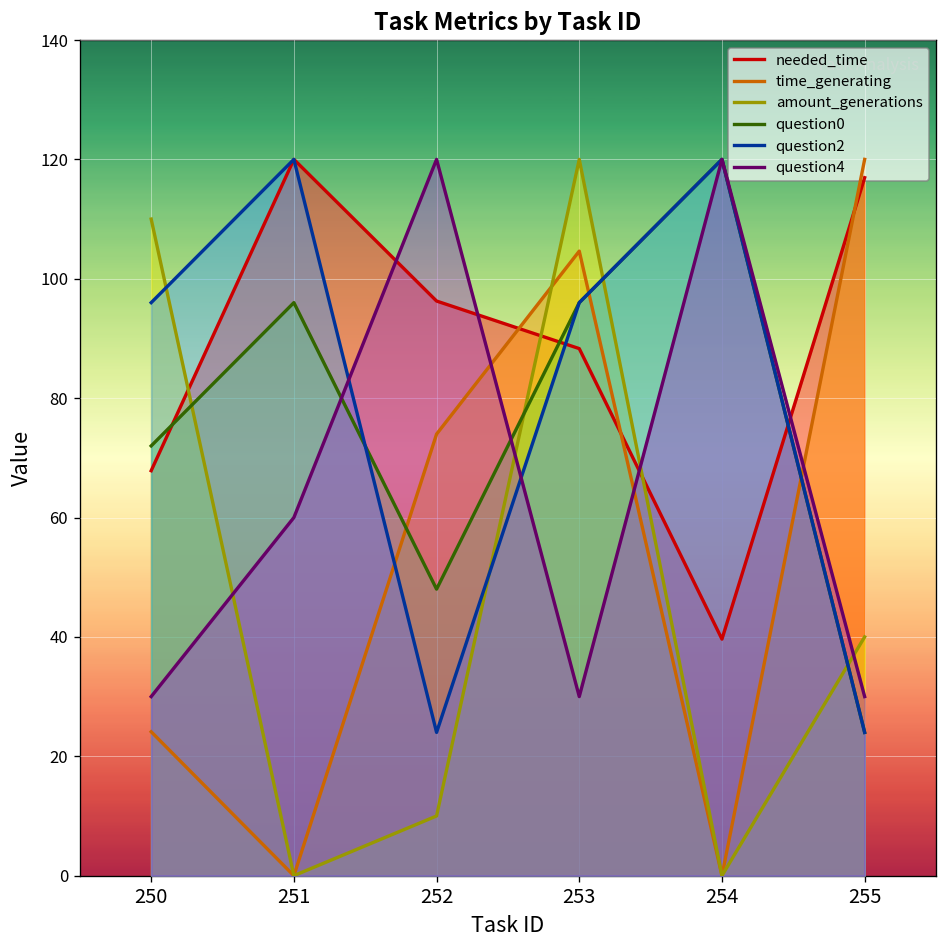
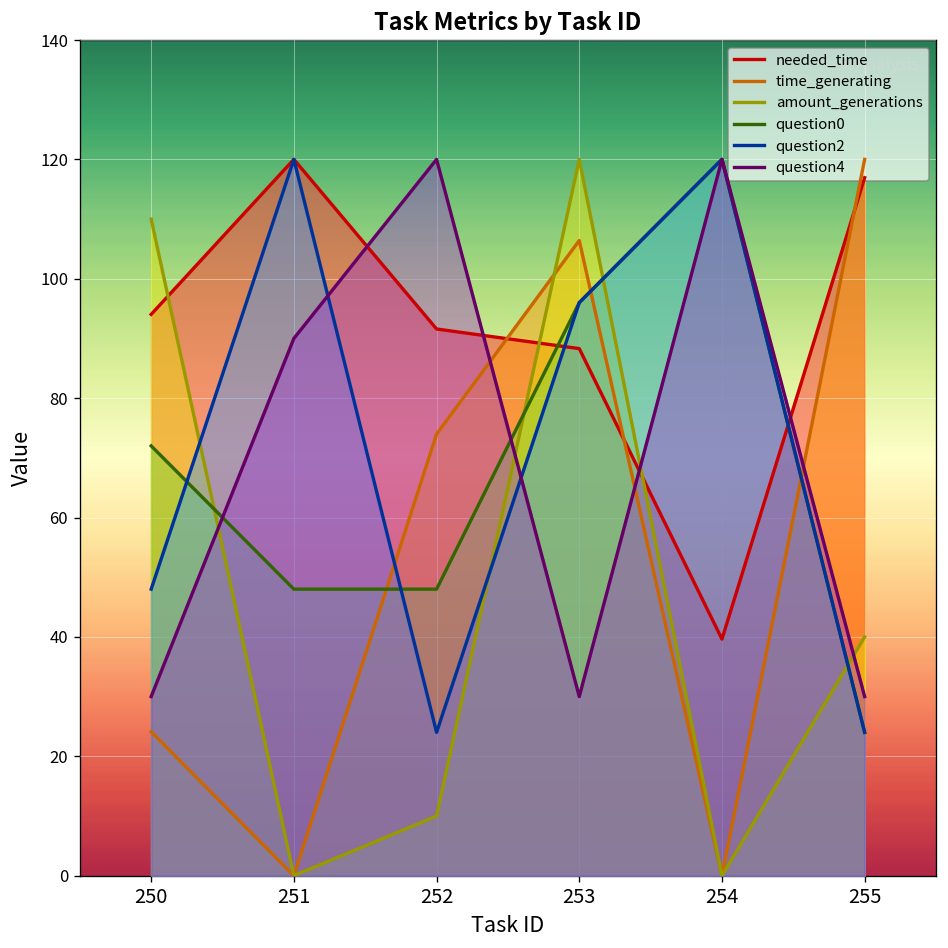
needed_time, 250: 68 -> 94
question2, 250: 96 -> 48
question0, 251: 96 -> 48
question4, 251: 60 -> 90
needed_time, 252: 96 -> 92
time_generating, 253: 105 -> 106
